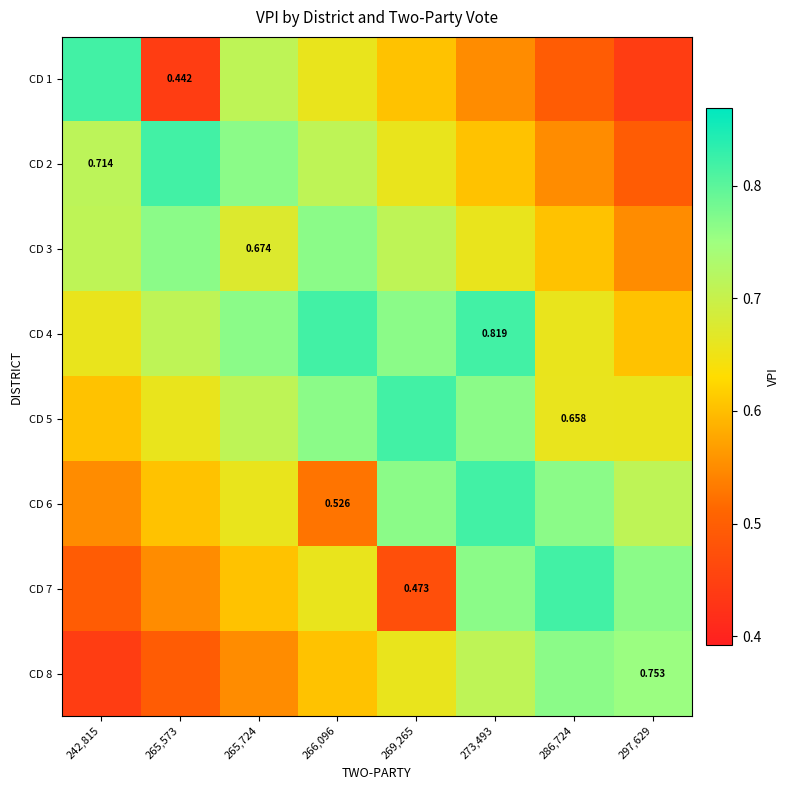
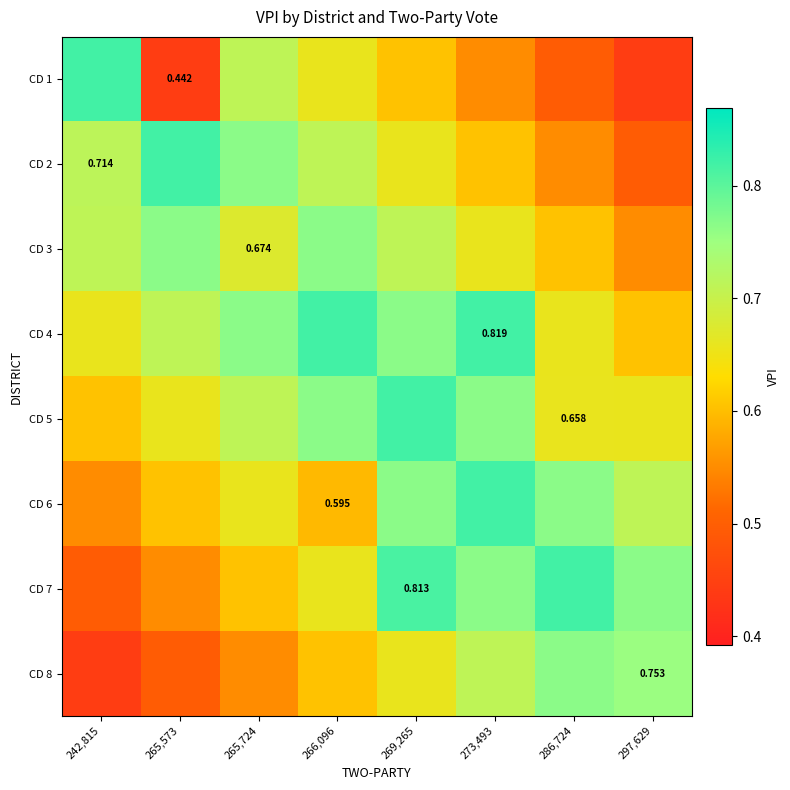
CD 6, 266,096: 0.526 -> 0.595
CD 7, 269,265: 0.473 -> 0.813
